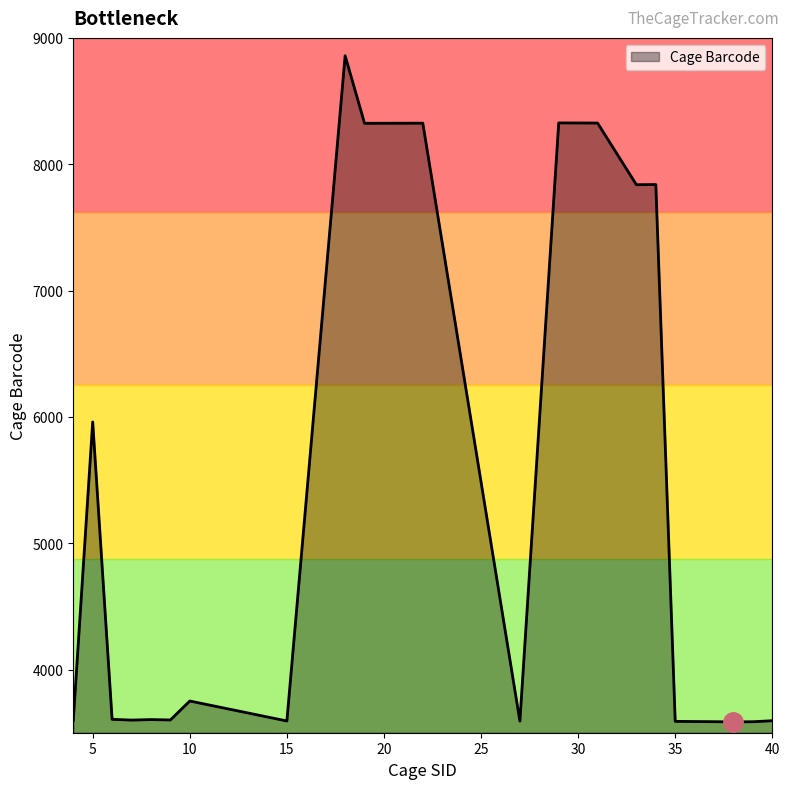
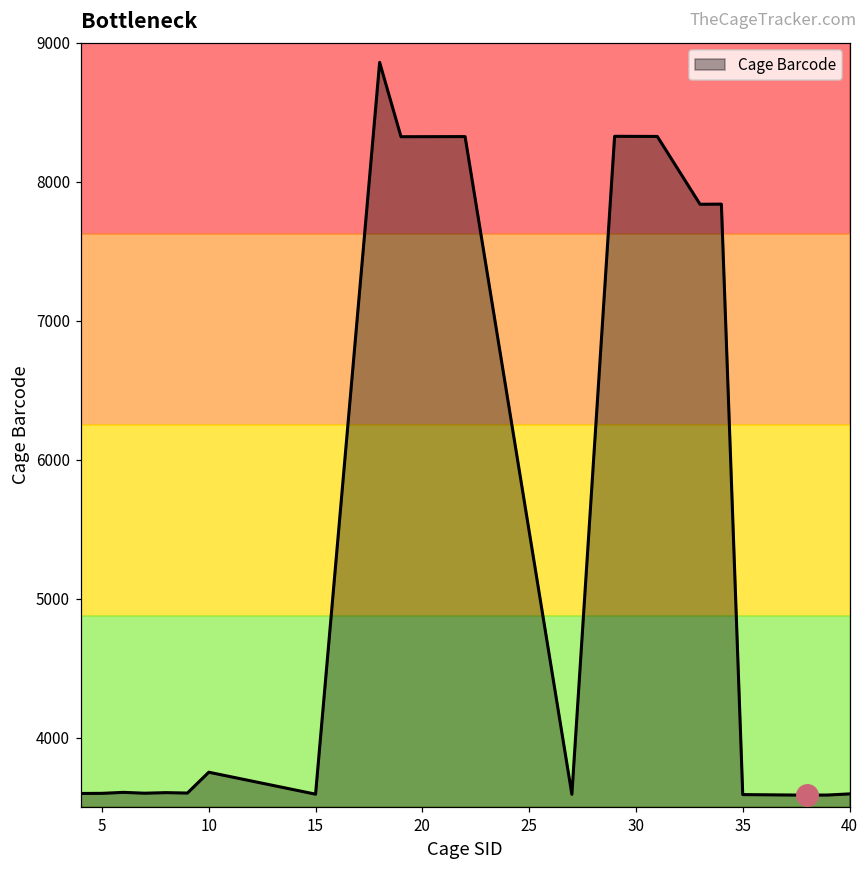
Cage Barcode, 5: 5960 -> 3600
